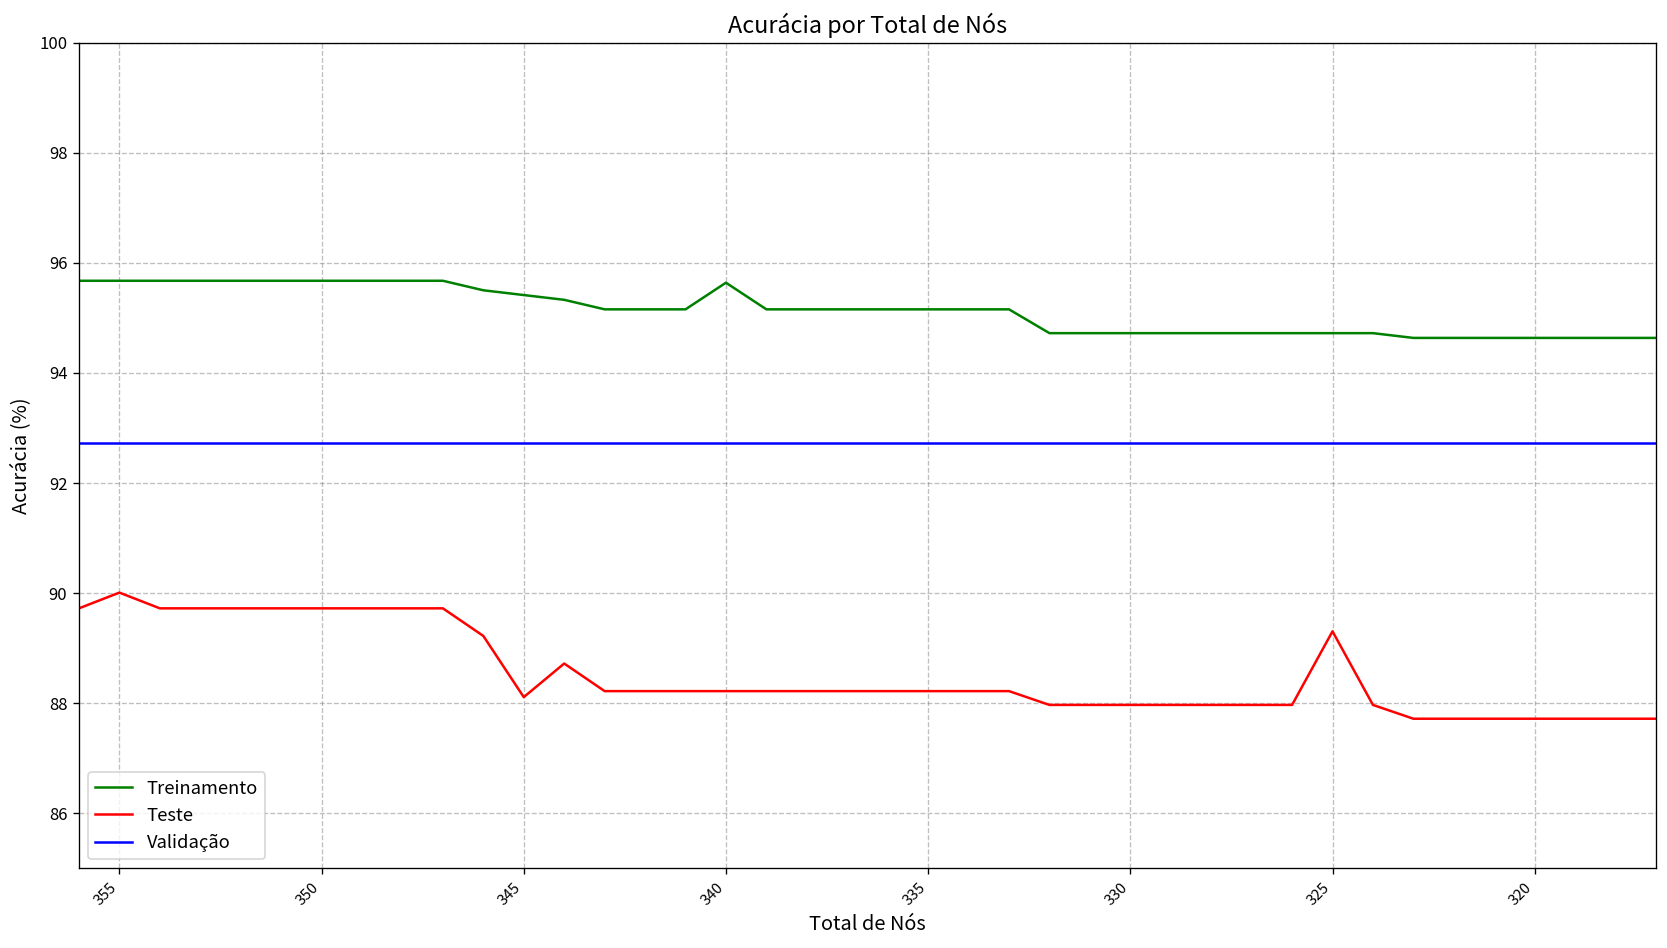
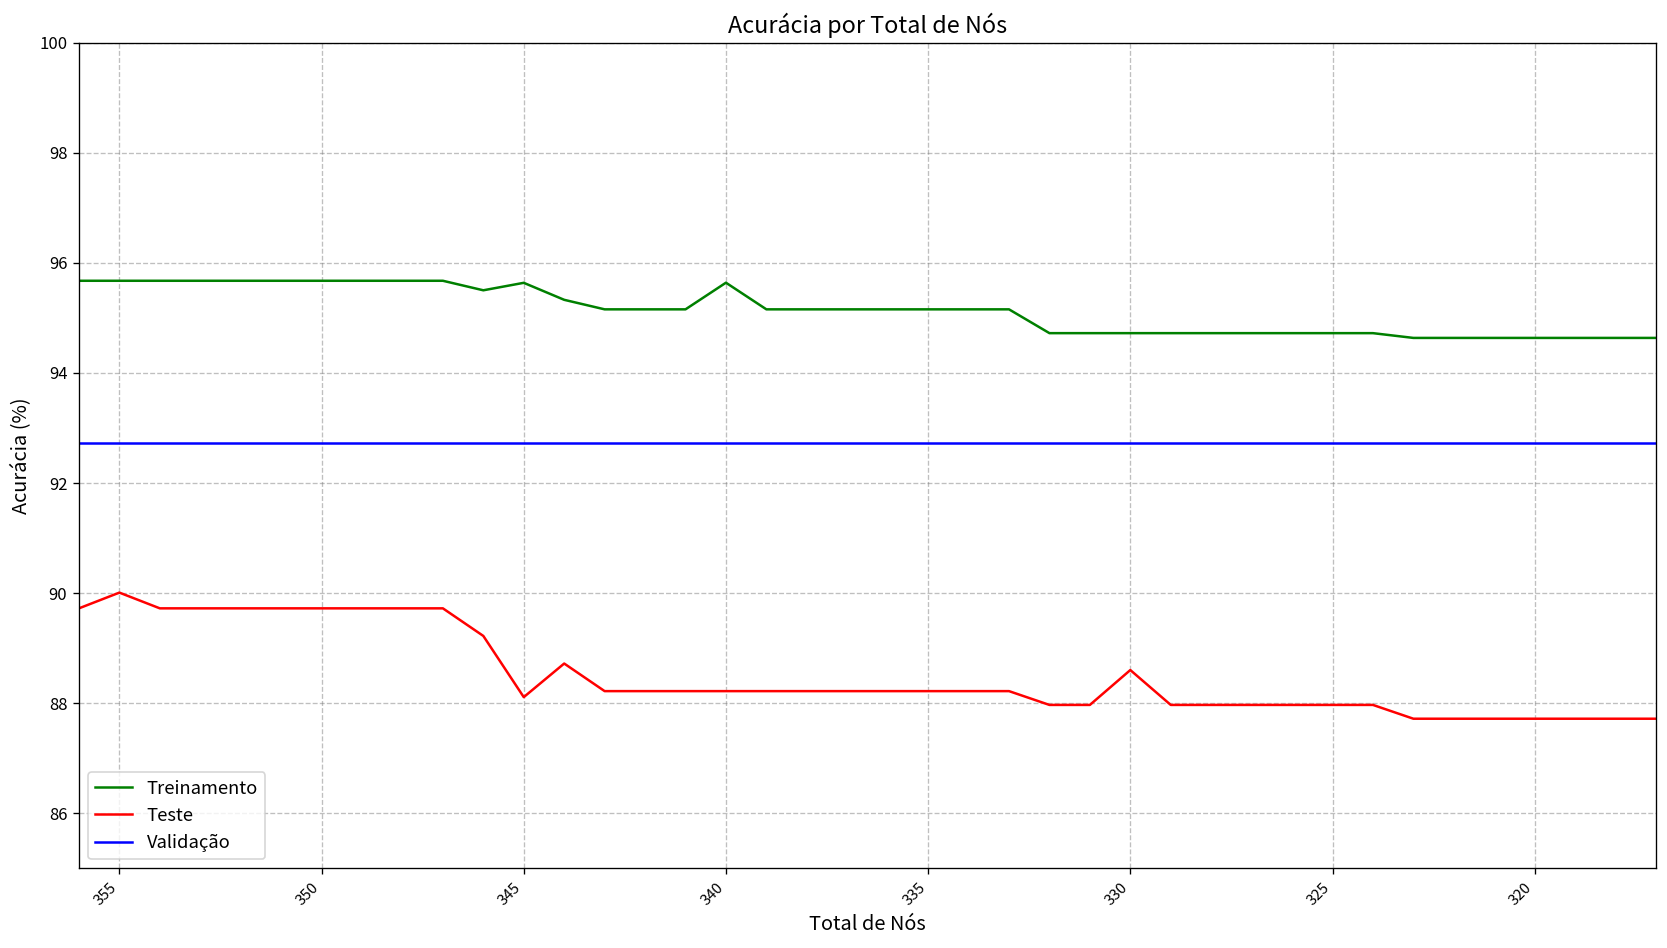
Treinamento, 345: 95.4 -> 95.6
Teste, 330: 88.0 -> 88.6
Teste, 325: 89.3 -> 88.0
